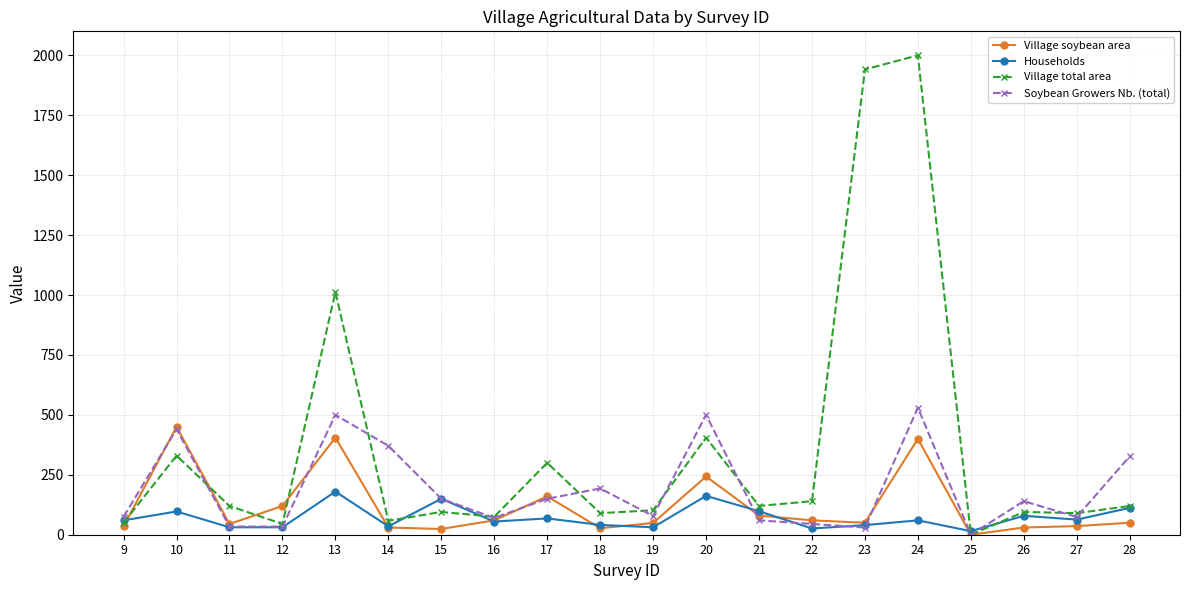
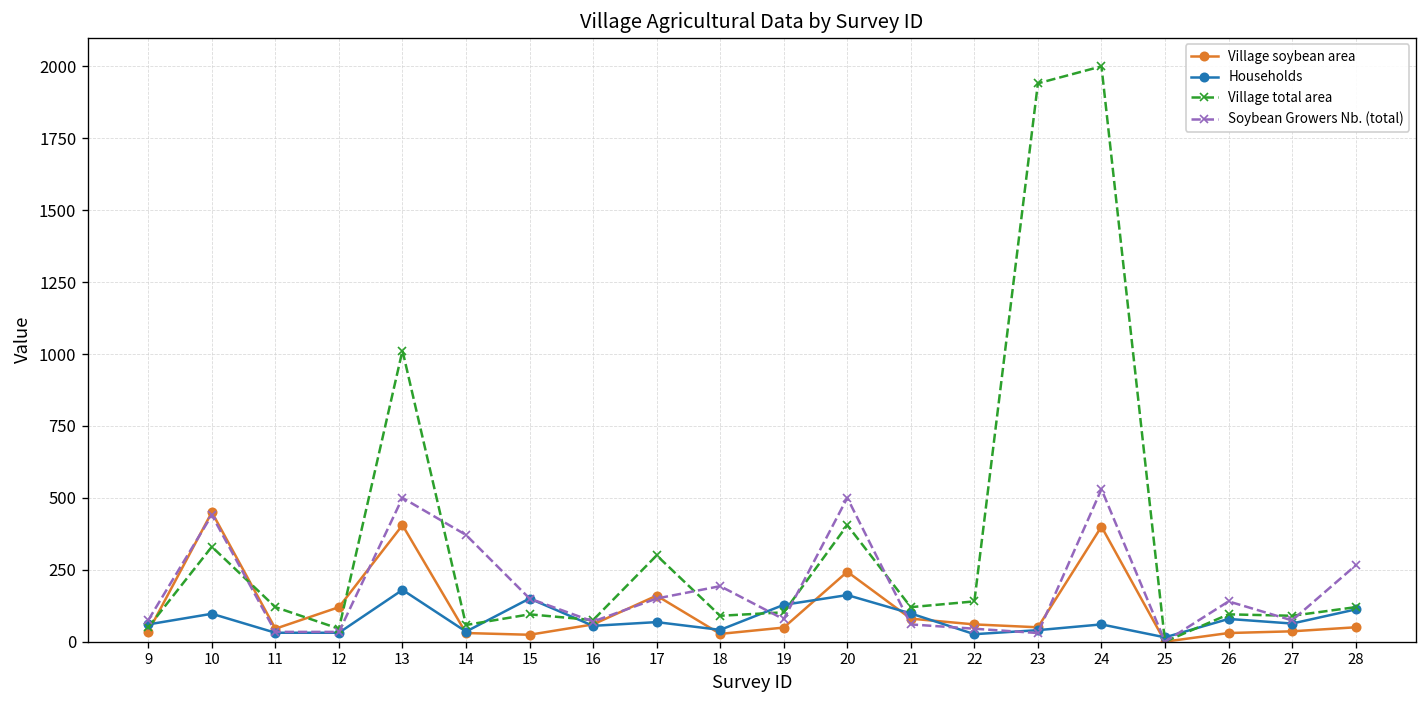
Households, 19: 30 -> 130
Soybean Growers Nb. (total), 28: 330 -> 270
